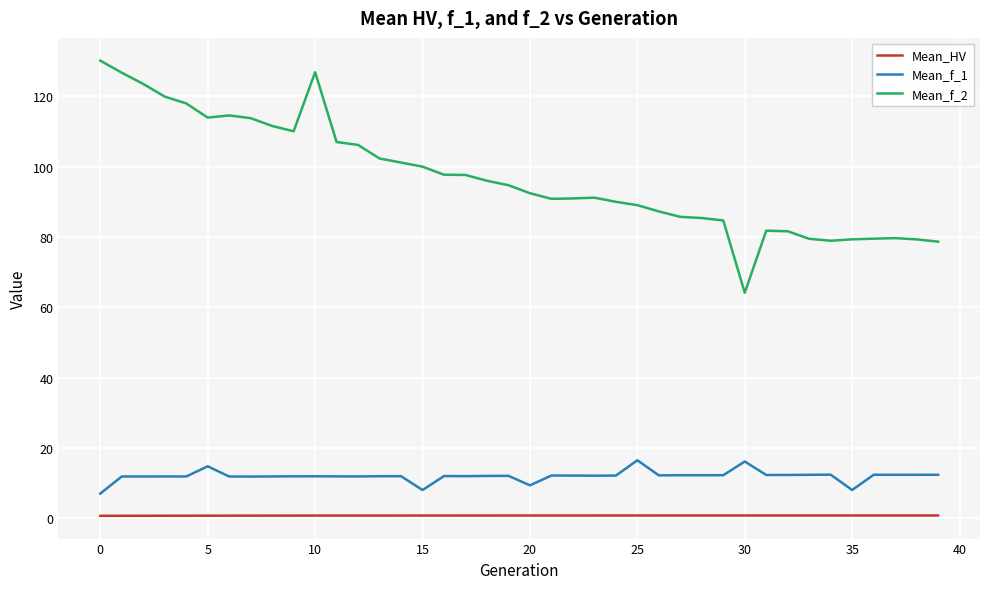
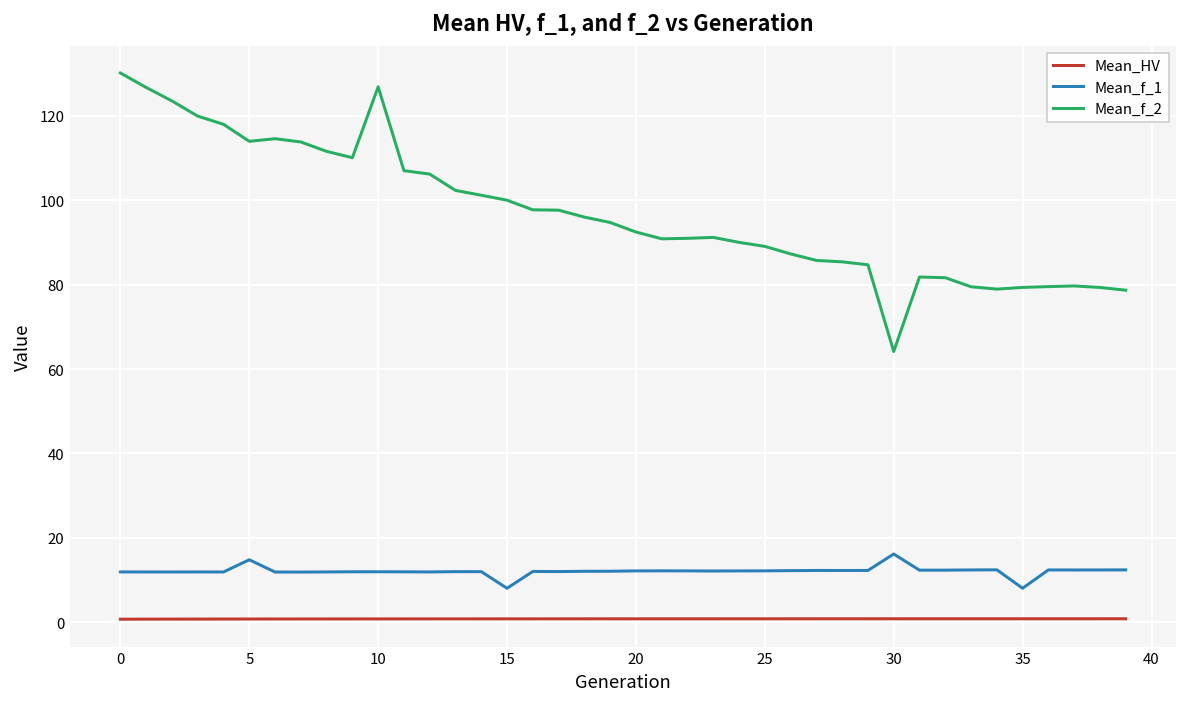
Mean_f_1, 0: 7 -> 12
Mean_f_1, 20: 9 -> 12
Mean_f_1, 25: 17 -> 12
